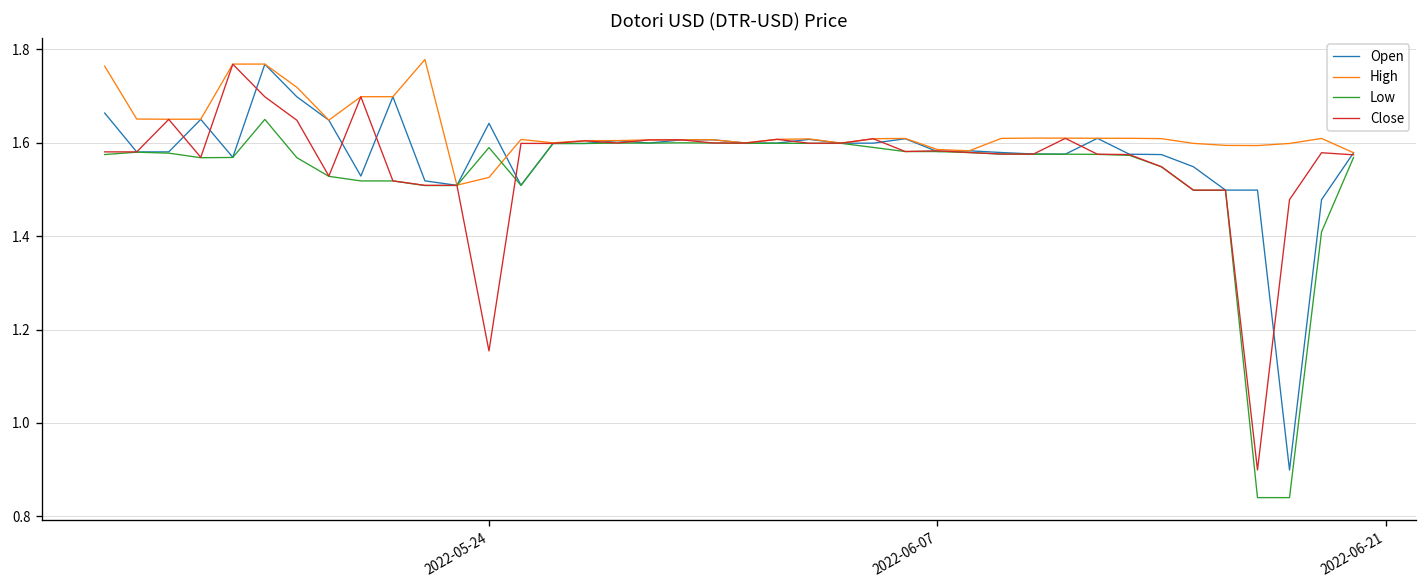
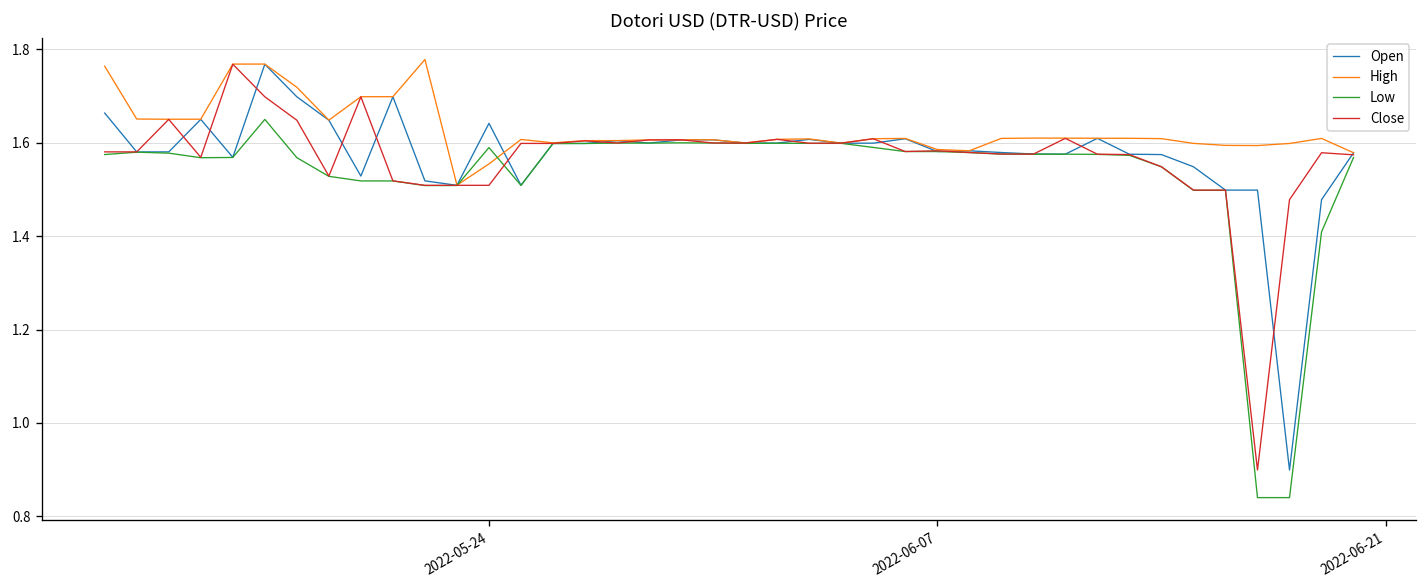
High, 2022-05-24: 1.53 -> 1.55
Close, 2022-05-24: 1.15 -> 1.51
